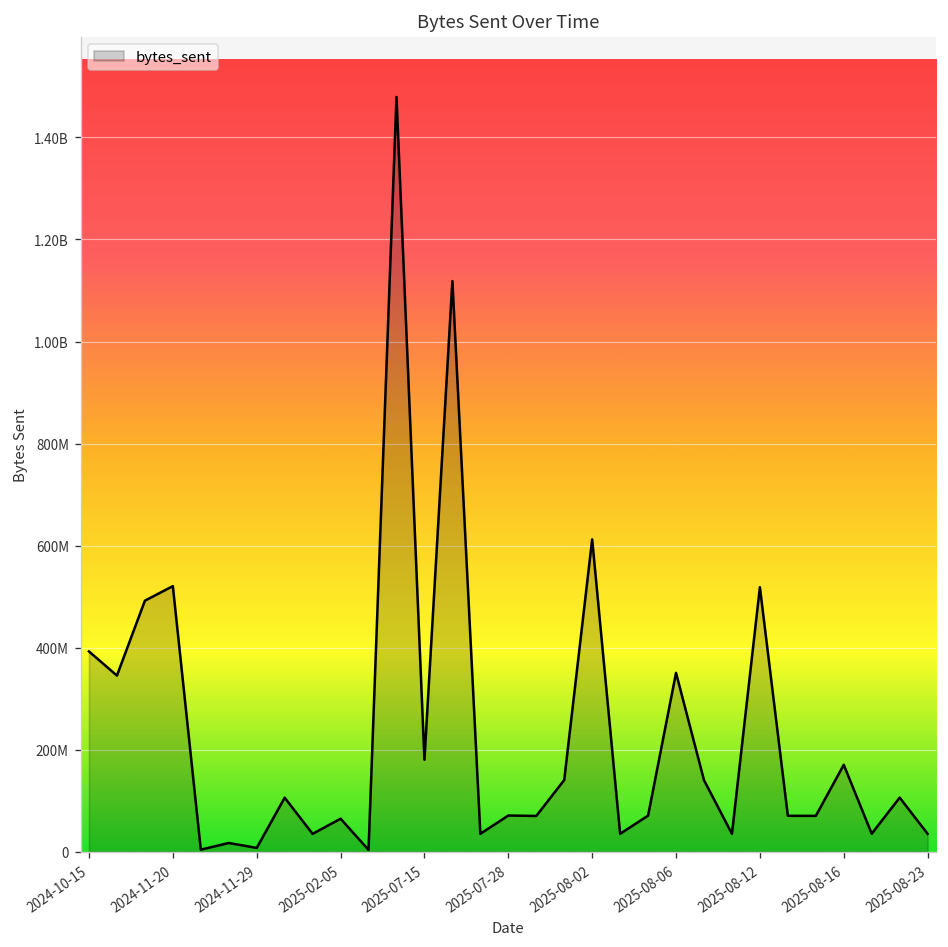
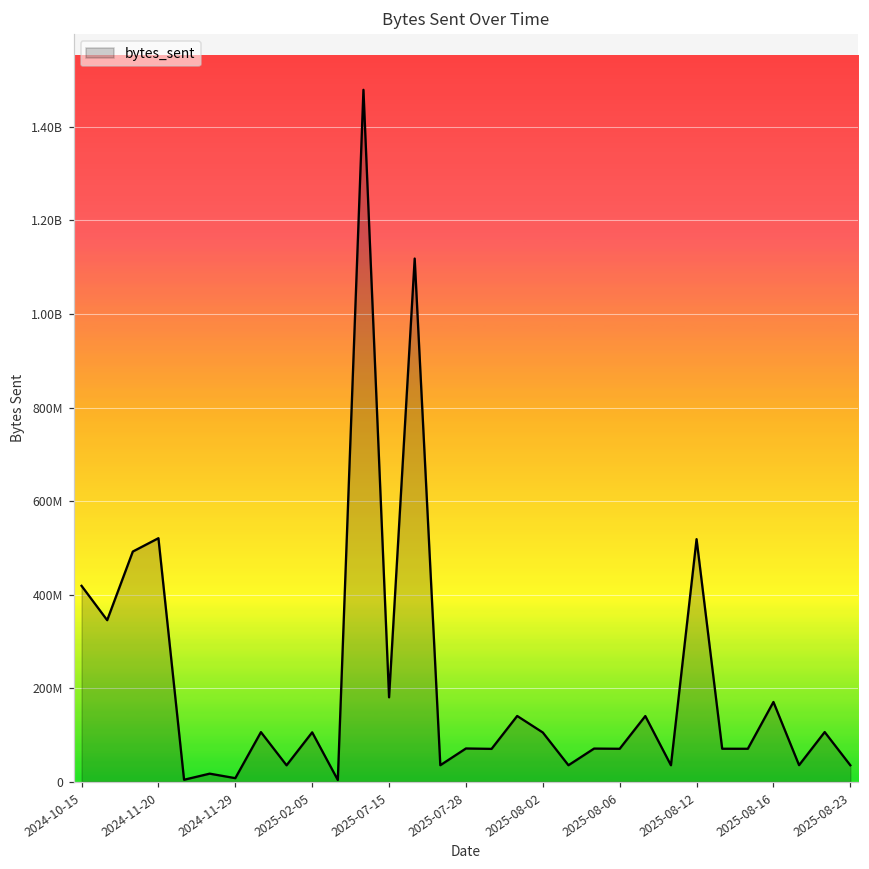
2024-10-15: 390000000 -> 420000000
2025-02-05: 60000000 -> 110000000
2025-08-02: 610000000 -> 110000000
2025-08-06: 350000000 -> 70000000
